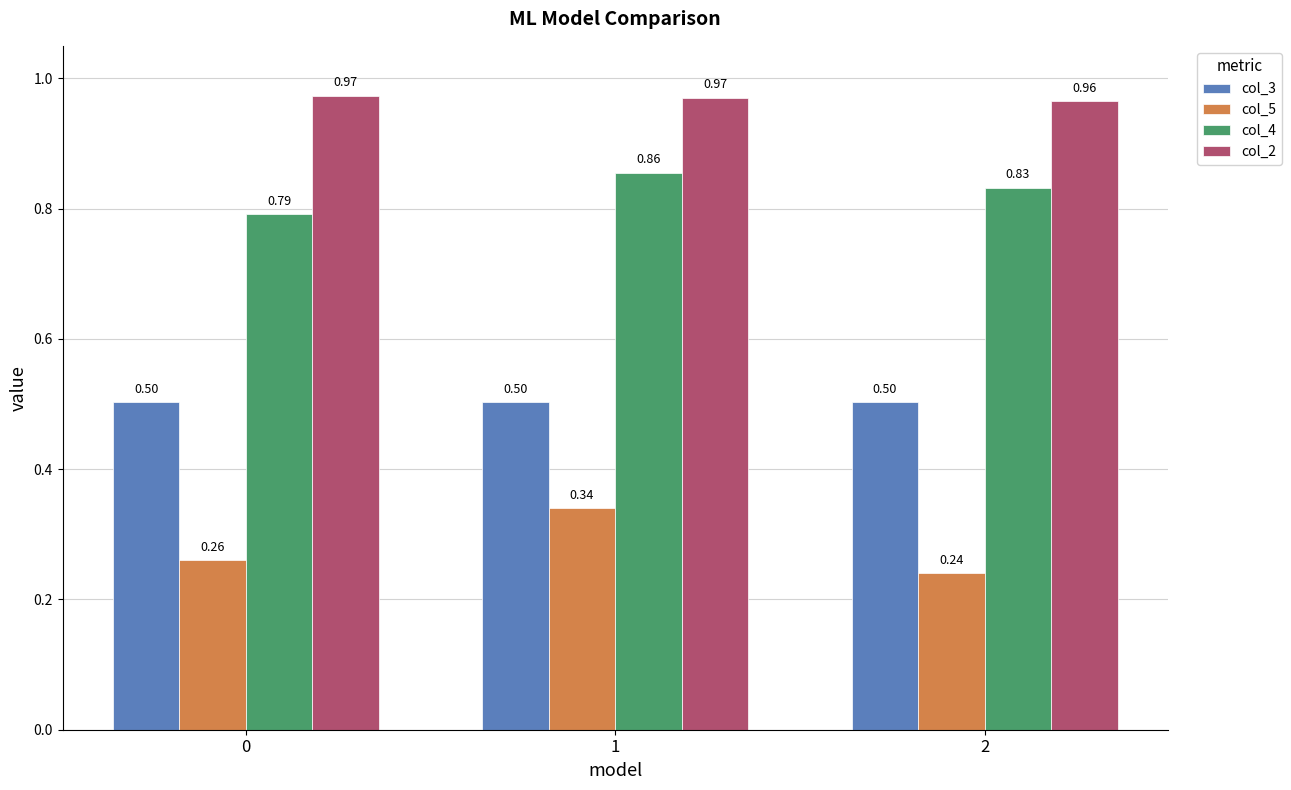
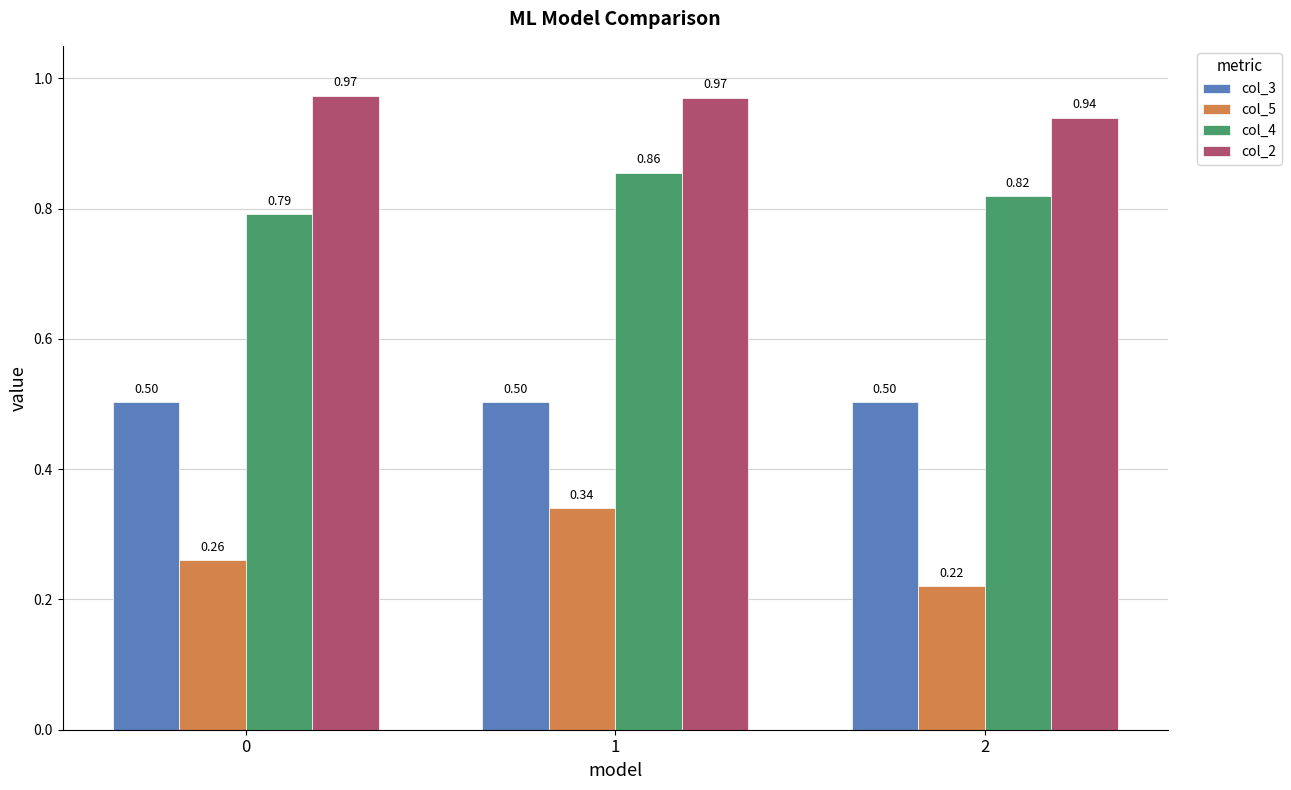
col_5, 2: 0.24 -> 0.22
col_4, 2: 0.83 -> 0.82
col_2, 2: 0.96 -> 0.94
